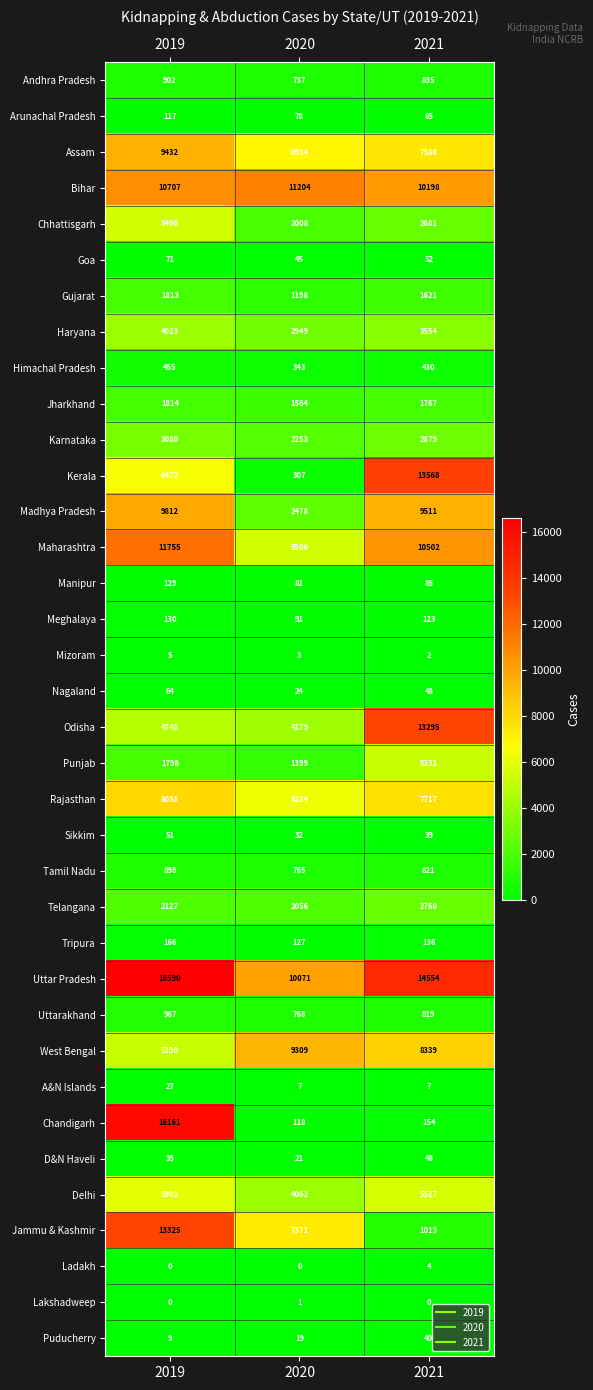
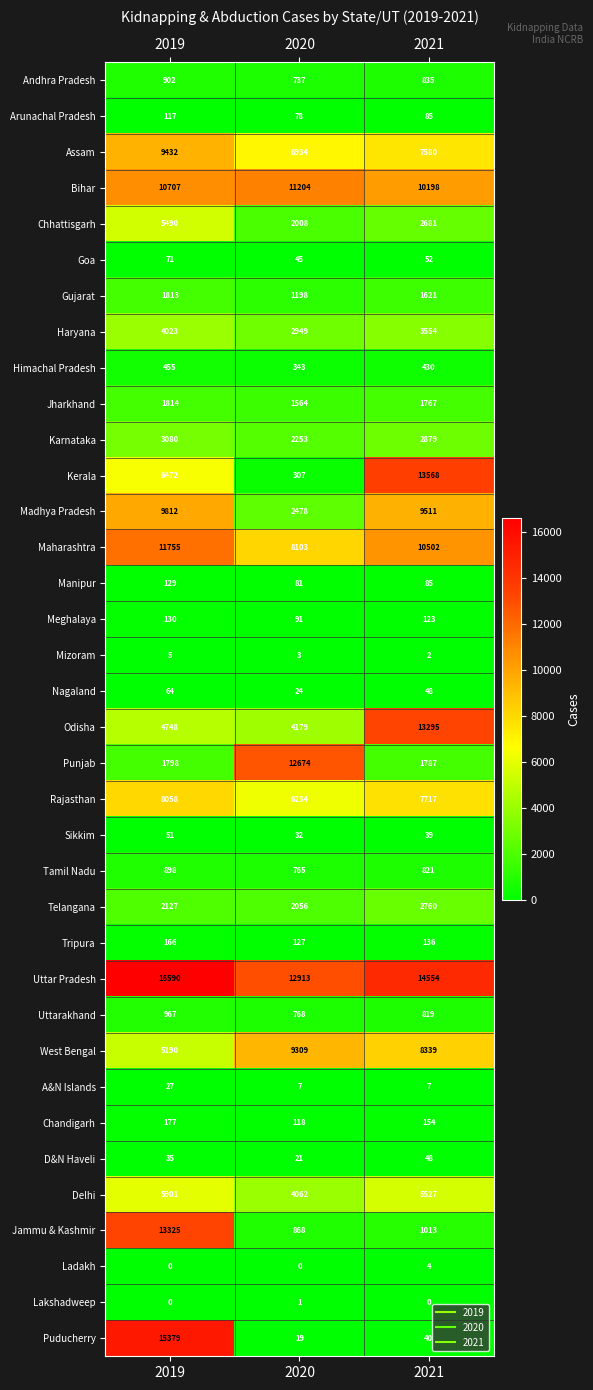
Maharashtra, 2020: 5506 -> 8103
Punjab, 2020: 1399 -> 12674
Punjab, 2021: 5231 -> 1787
Uttar Pradesh, 2020: 10071 -> 12913
Chandigarh, 2019: 16161 -> 177
Jammu & Kashmir, 2020: 7371 -> 868
Puducherry, 2019: 9 -> 15379
